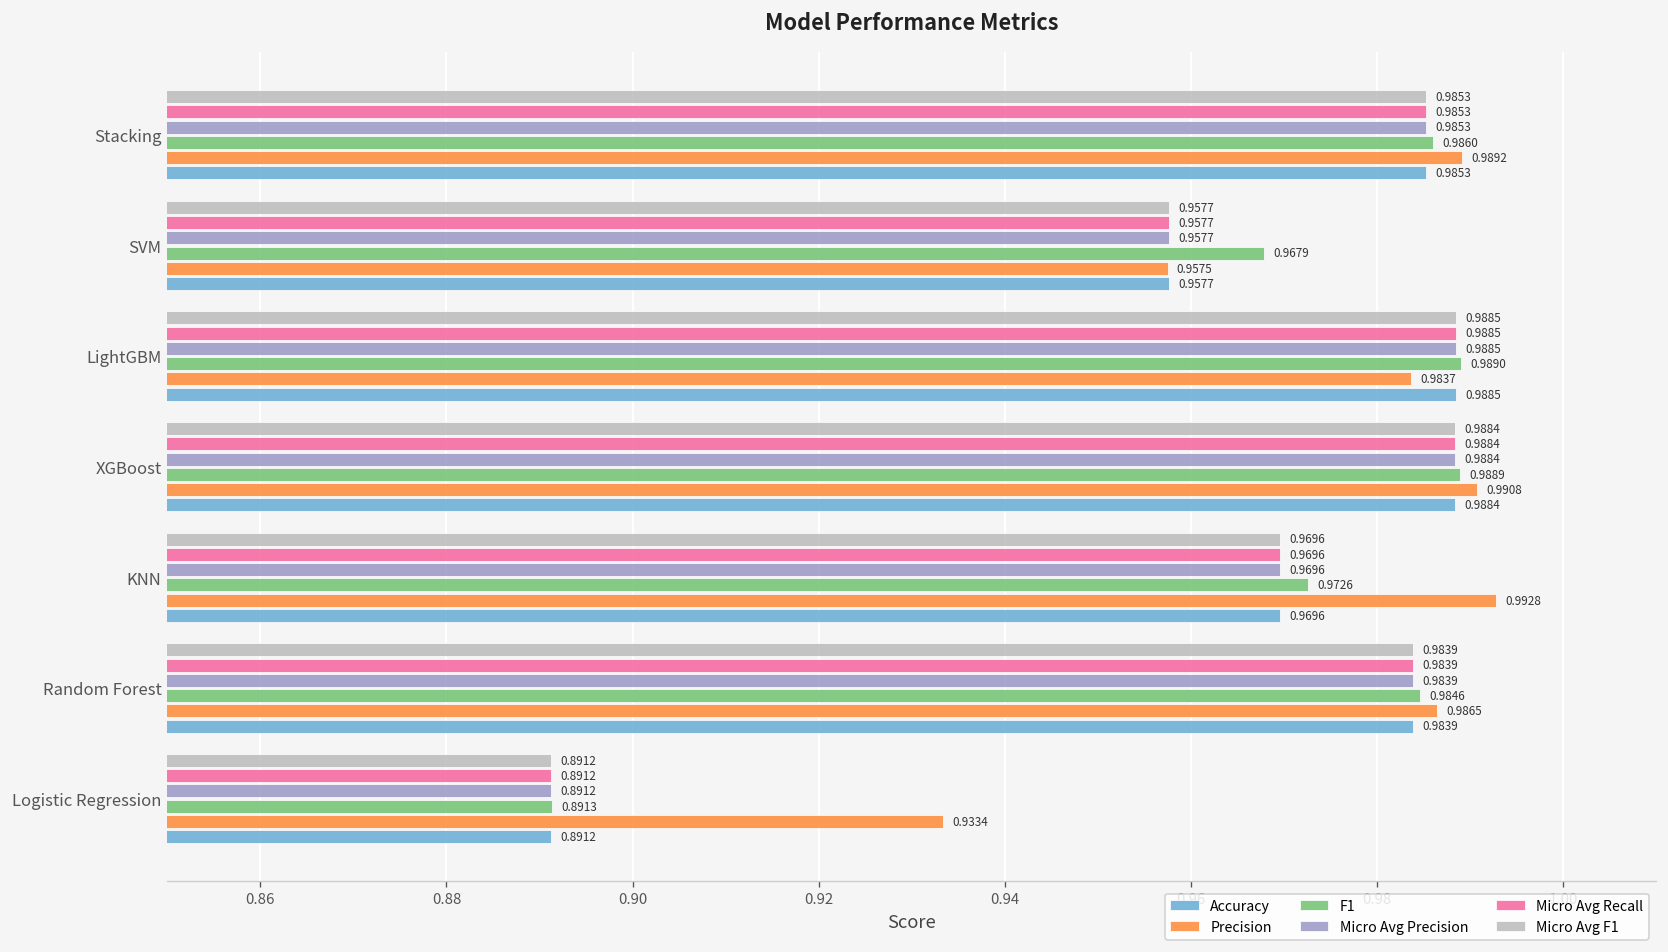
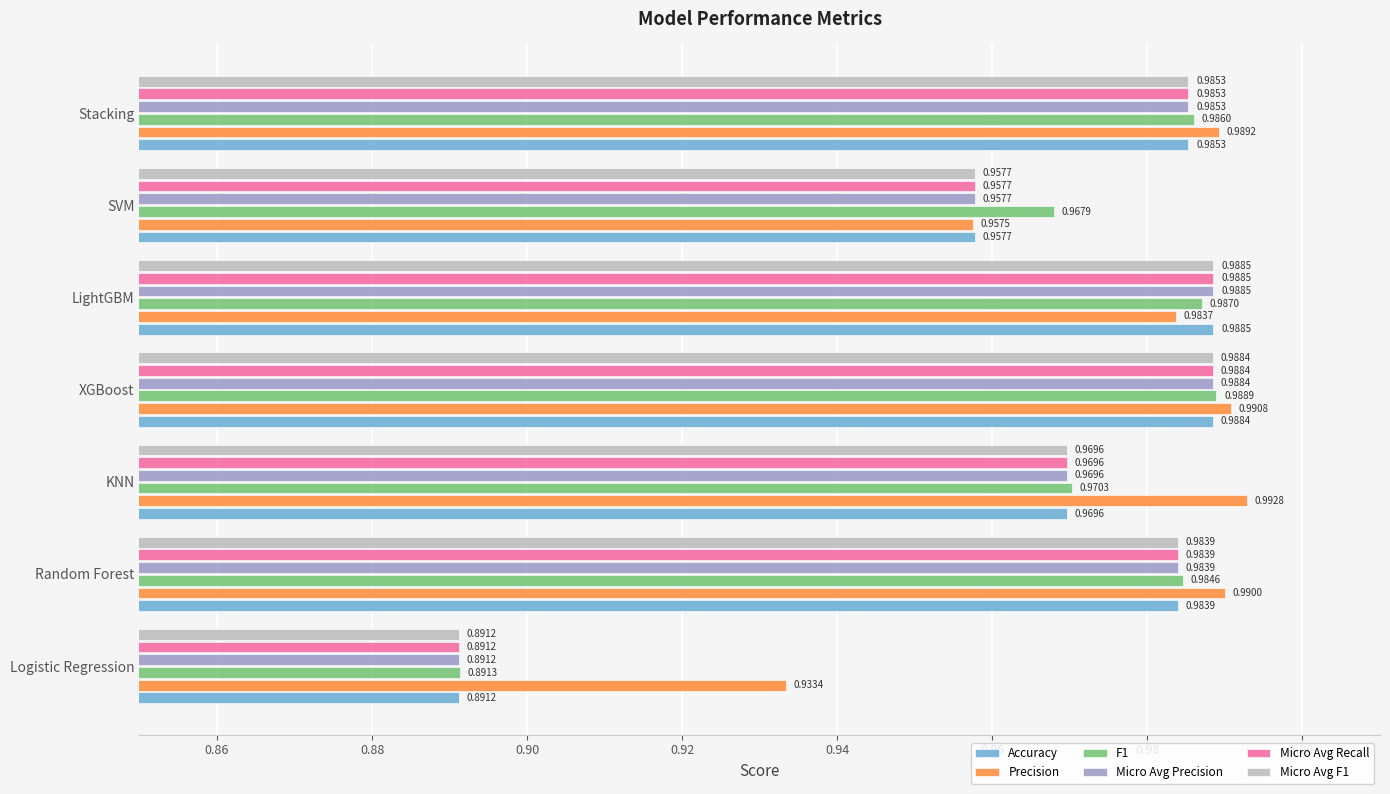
F1, LightGBM: 0.9890 -> 0.9870
F1, KNN: 0.9726 -> 0.9703
Precision, Random Forest: 0.9865 -> 0.9900
